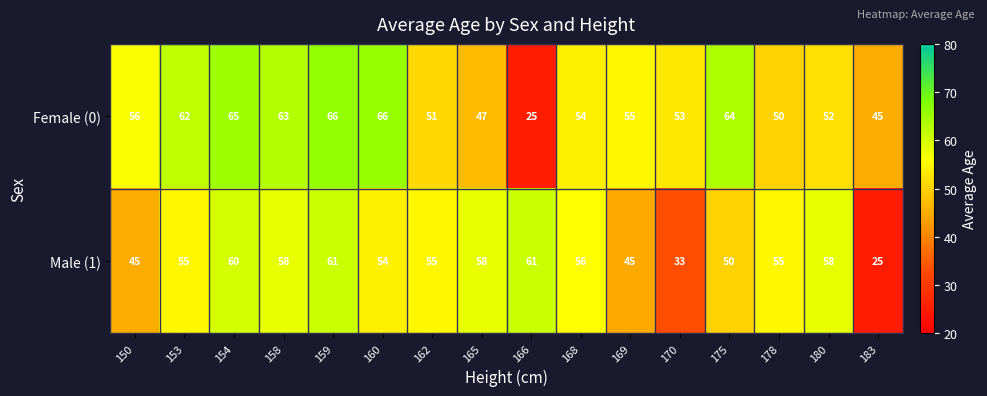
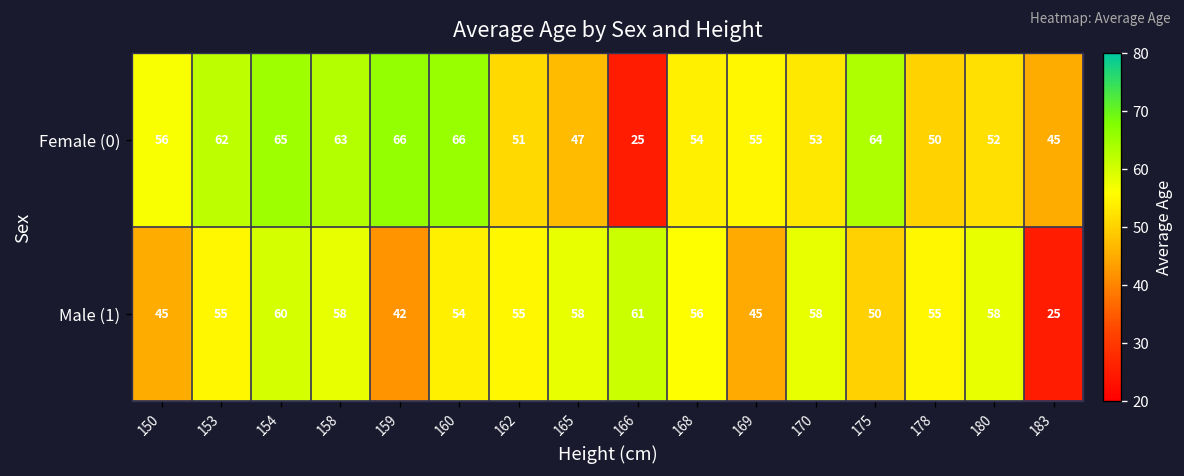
Male (1), 159: 61 -> 42
Male (1), 170: 33 -> 58
